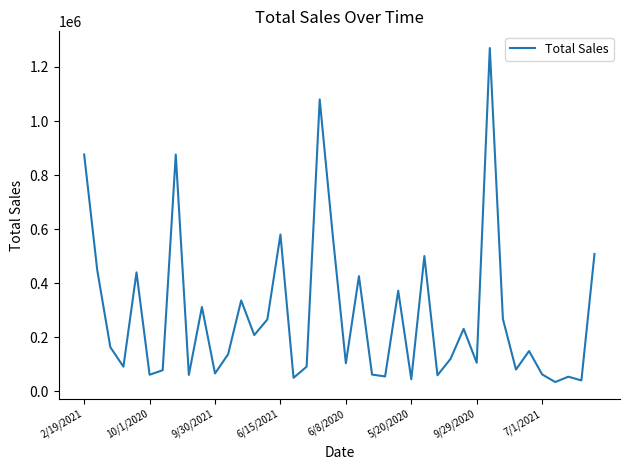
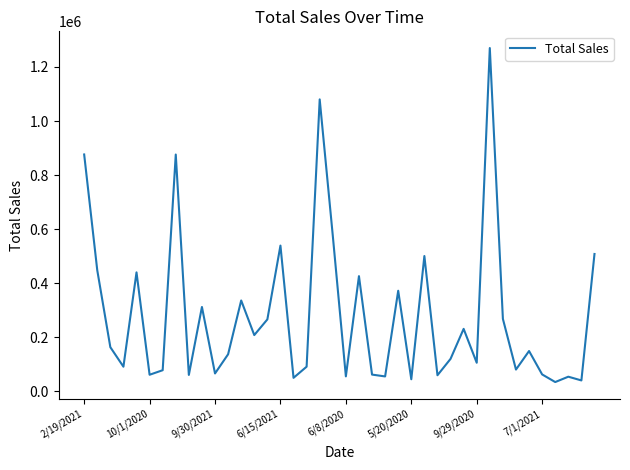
6/15/2021: 580000 -> 540000
6/8/2020: 100000 -> 60000
